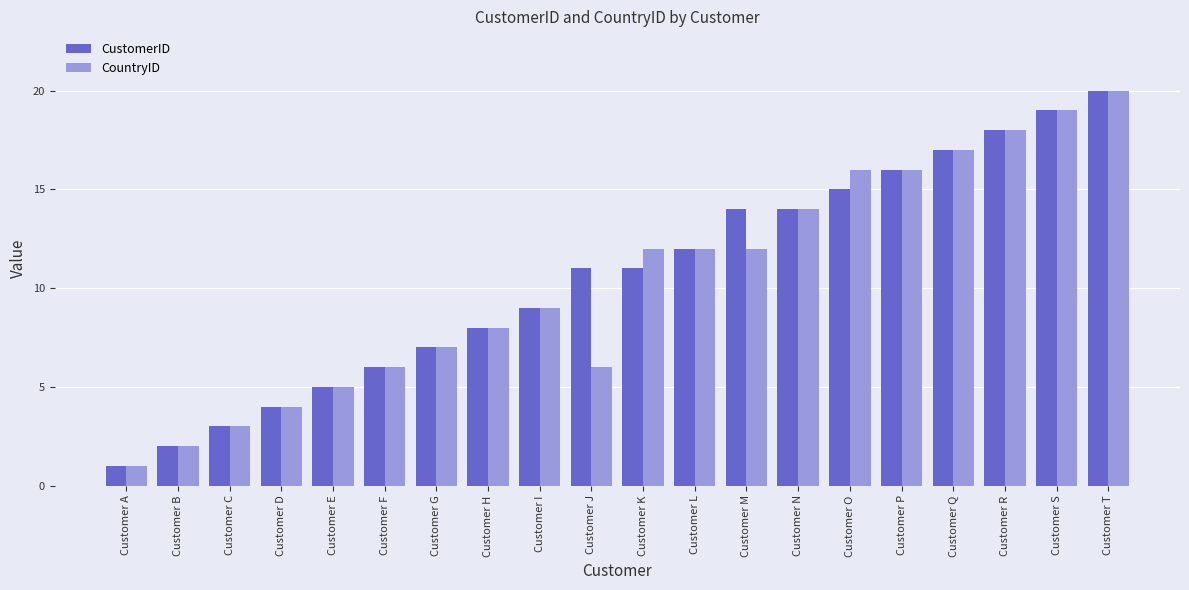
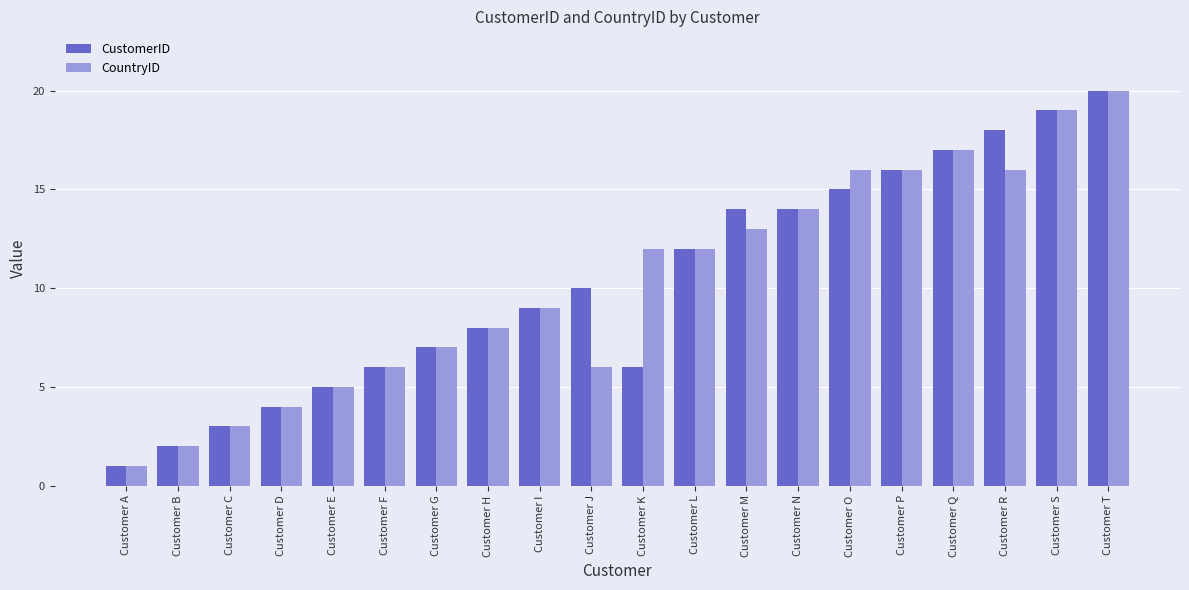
CustomerID, Customer J: 11 -> 10
CustomerID, Customer K: 11 -> 6
CountryID, Customer M: 12 -> 13
CountryID, Customer R: 18 -> 16
